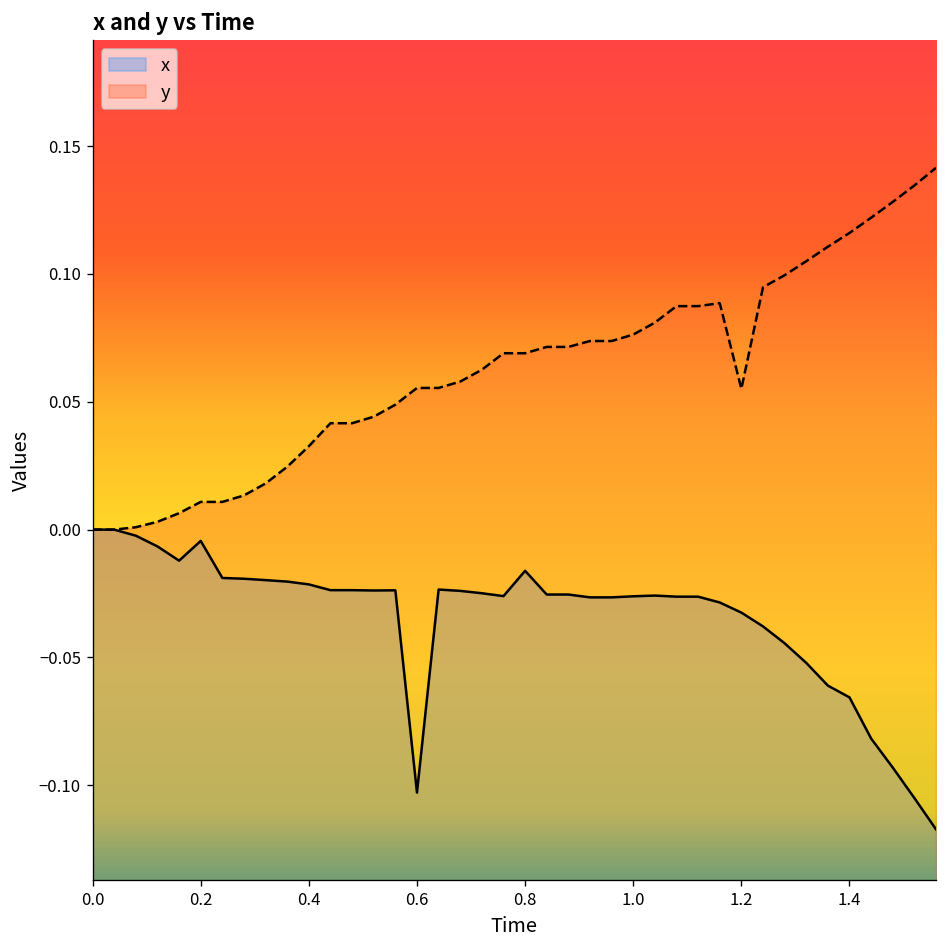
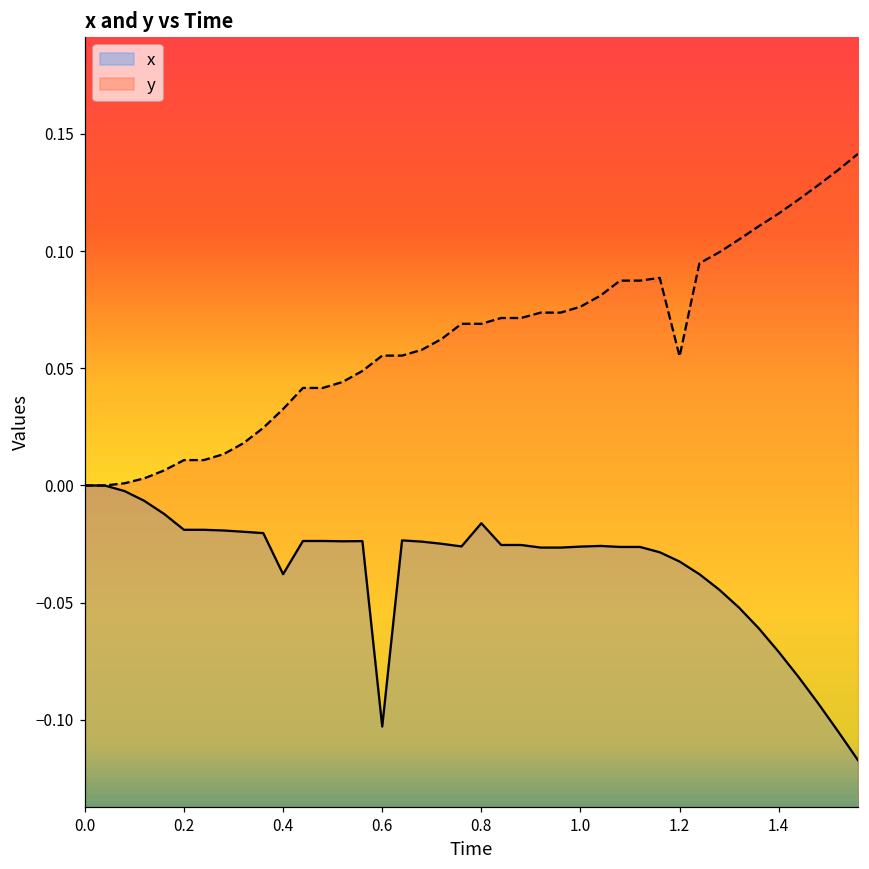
x, 0.2: -0.004 -> -0.019
x, 0.4: -0.021 -> -0.038
x, 1.4: -0.066 -> -0.071
